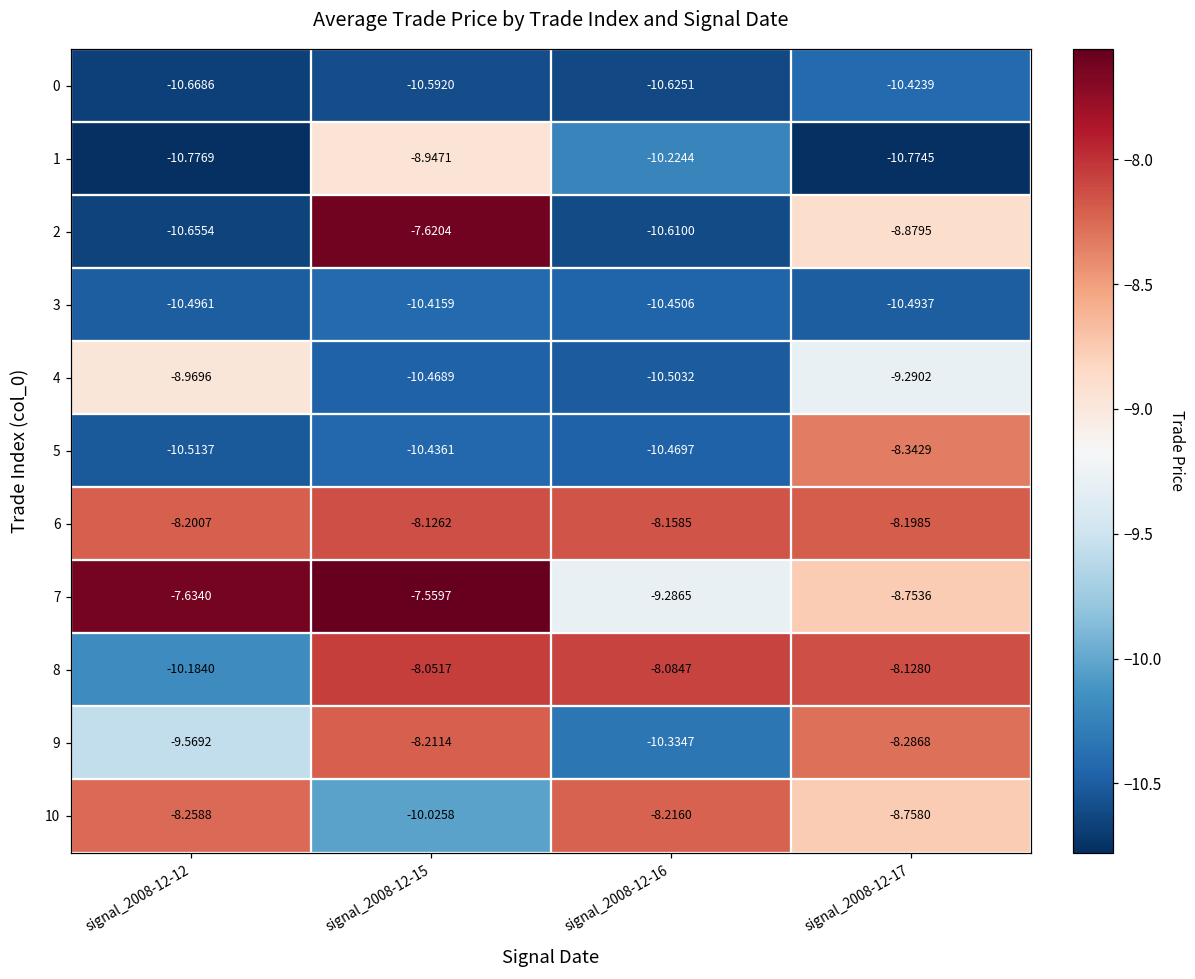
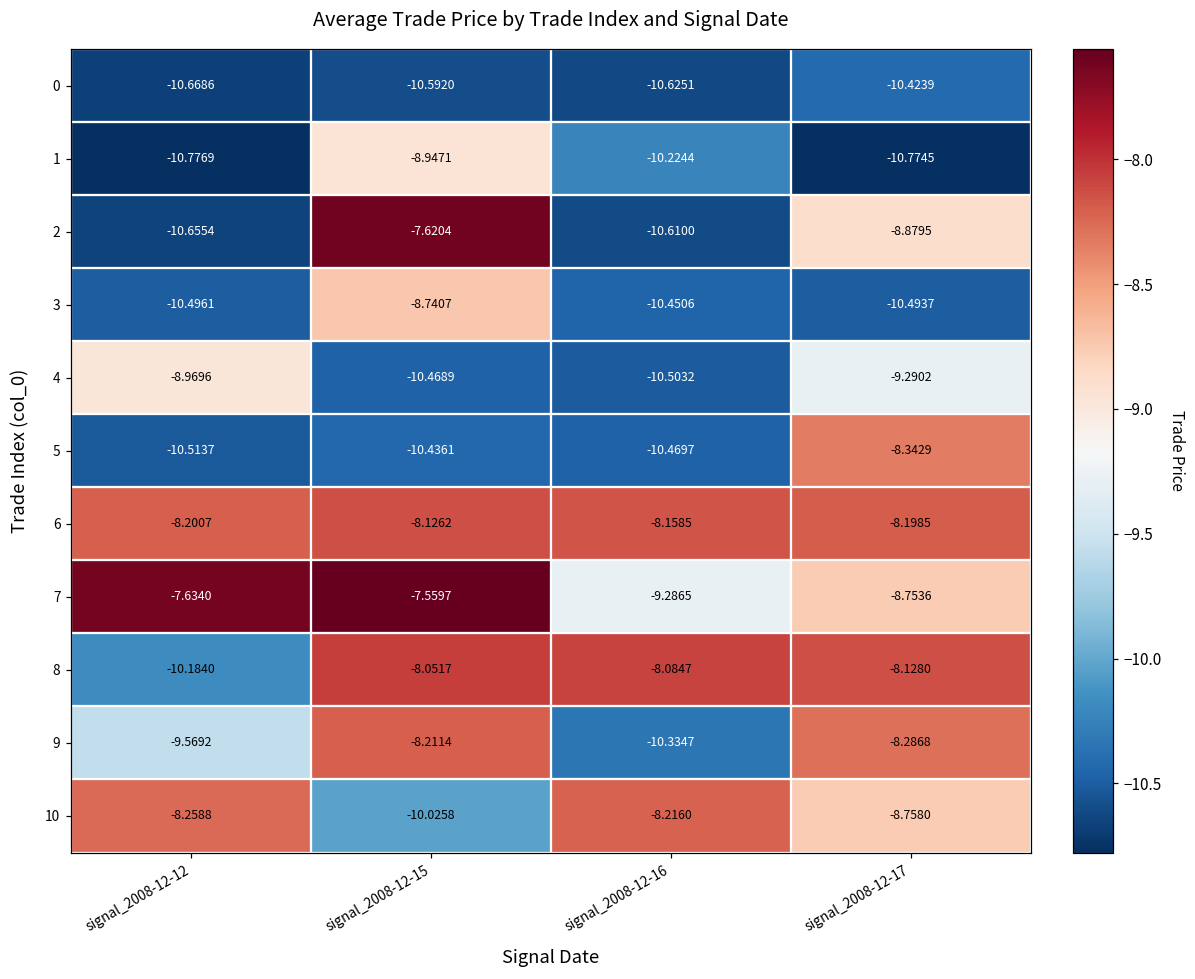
3, signal_2008-12-15: -10.4159 -> -8.7407
